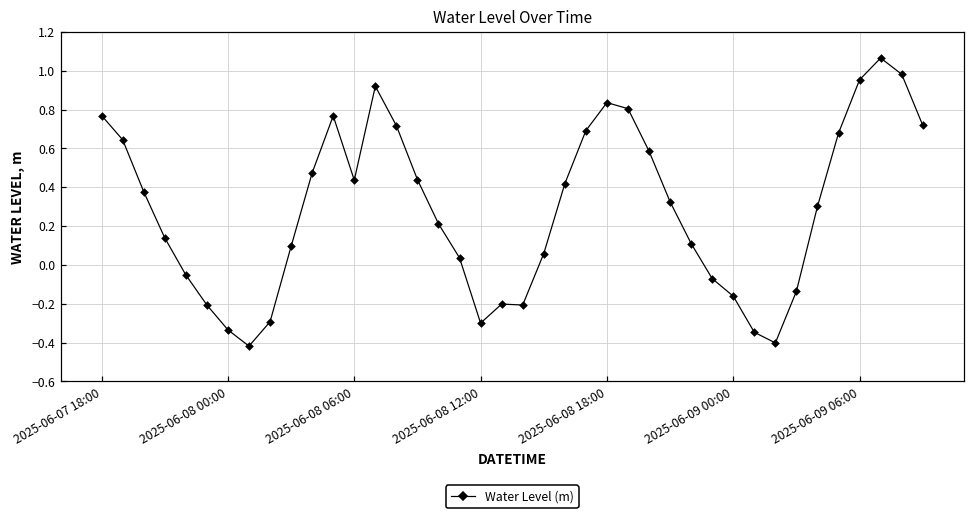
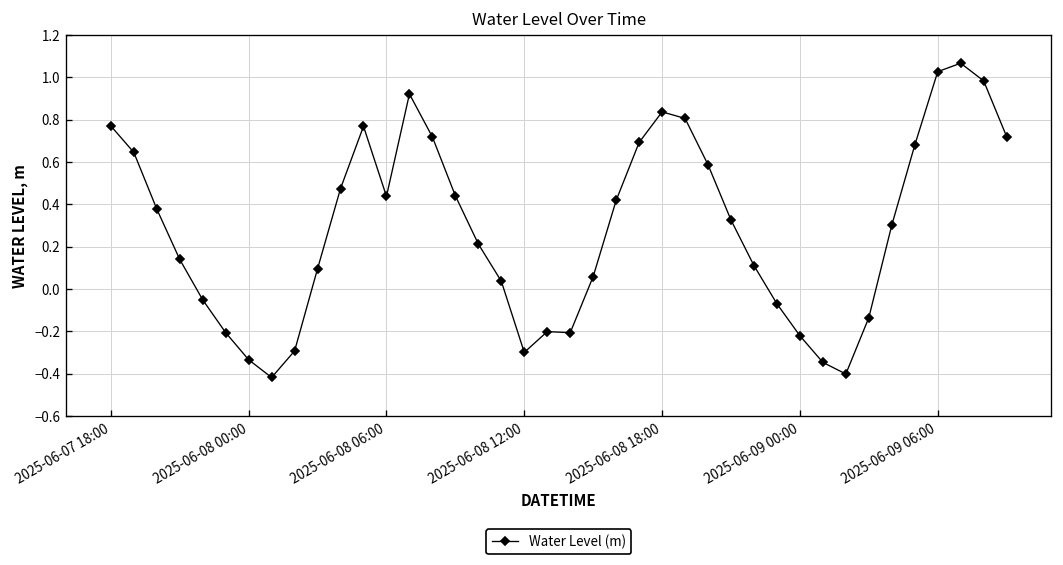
2025-06-09 00:00: -0.16 -> -0.22
2025-06-09 06:00: 0.95 -> 1.03
